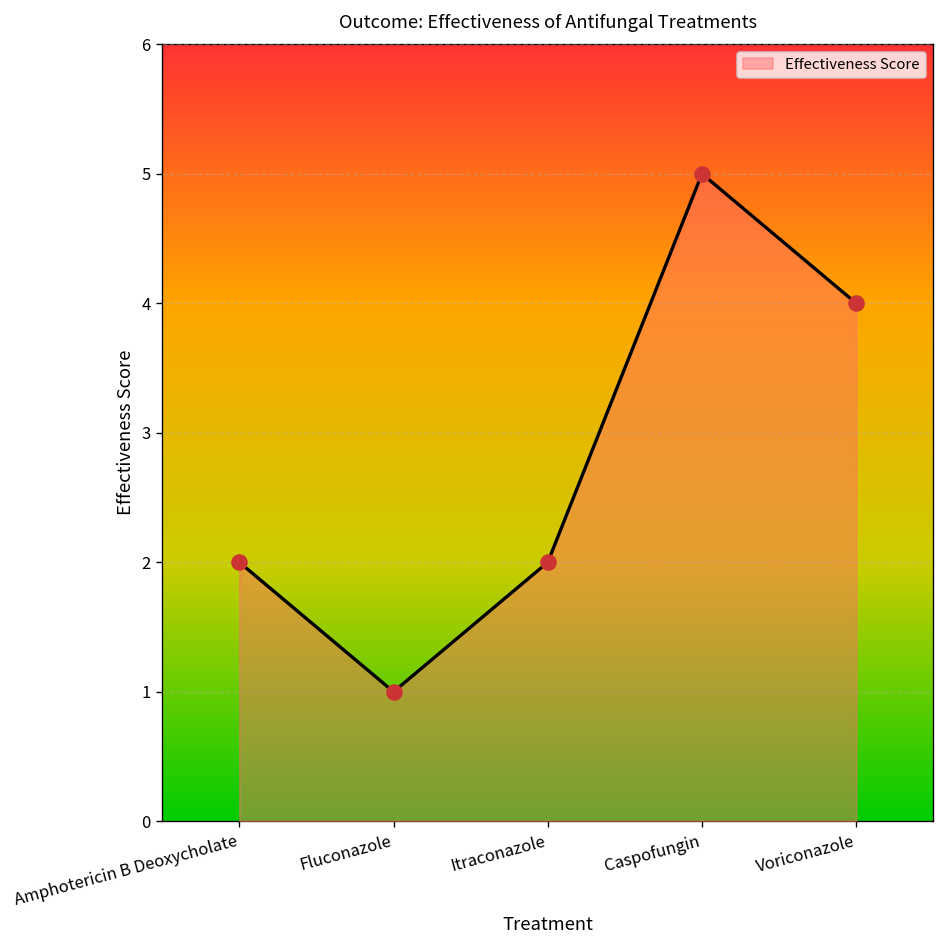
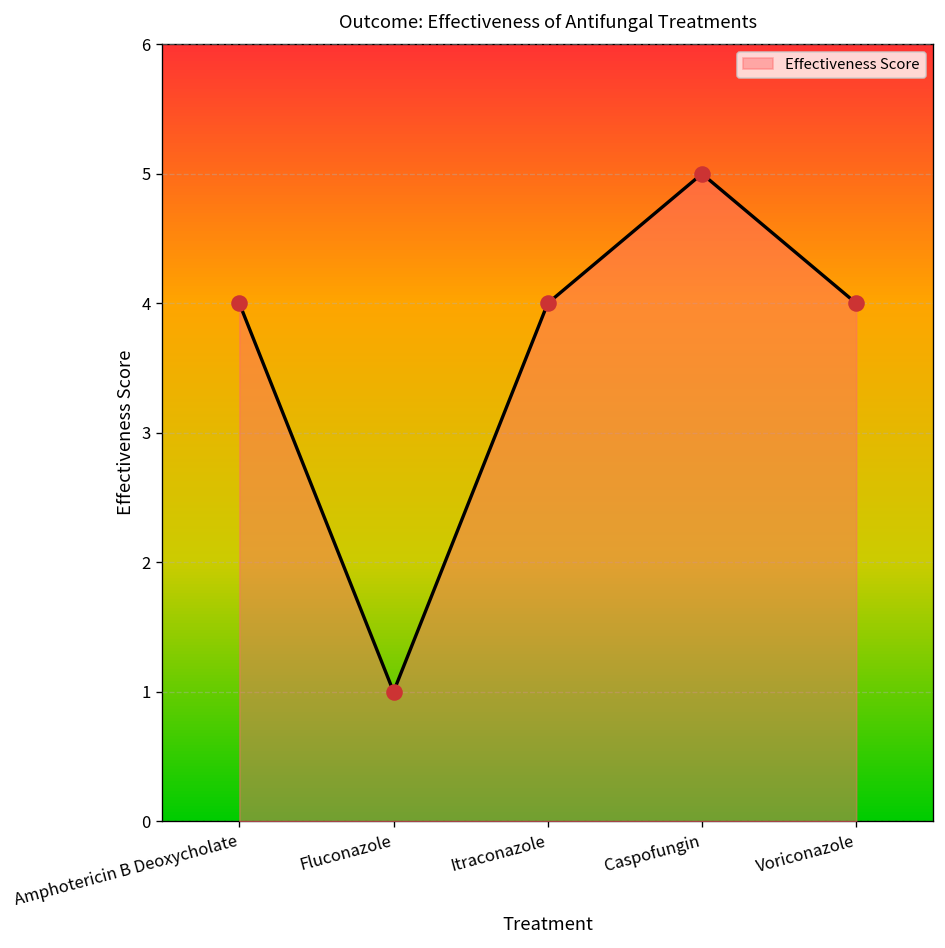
Amphotericin B Deoxycholate: 2 -> 4
Itraconazole: 2 -> 4
